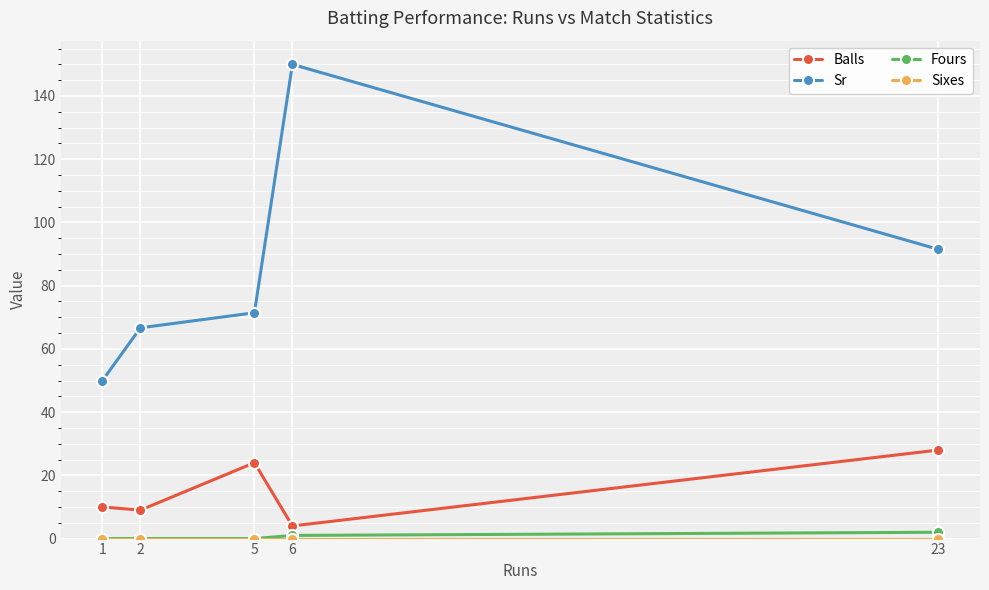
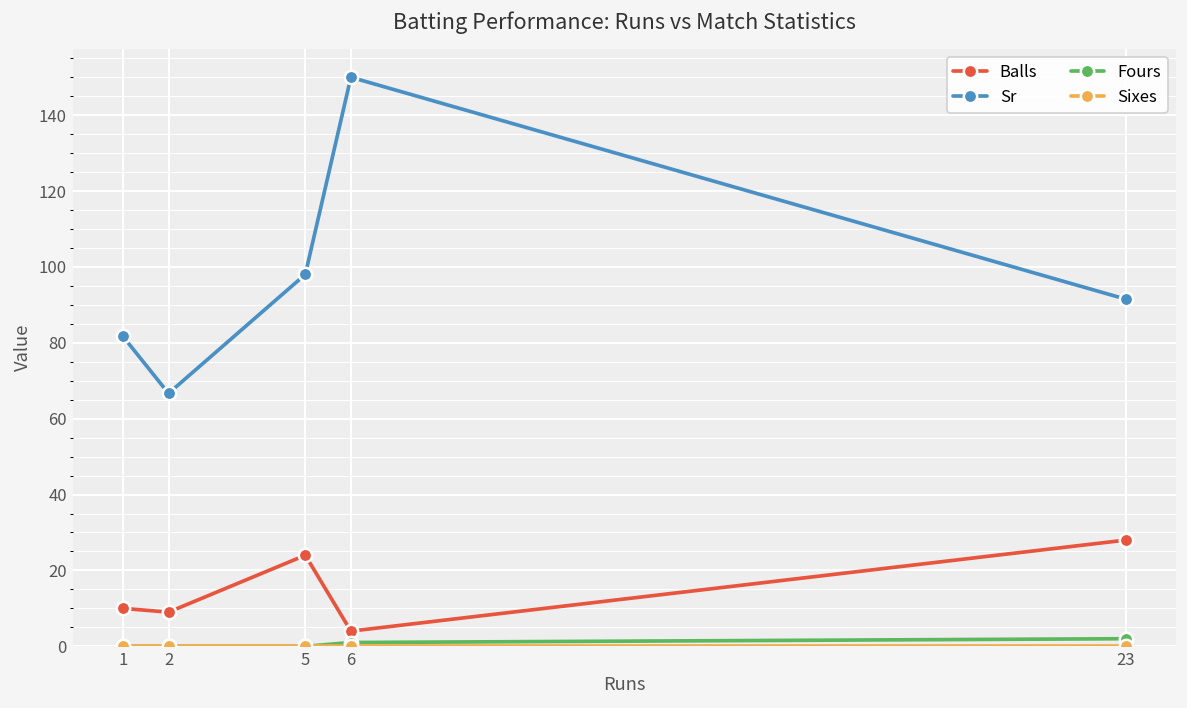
Sr, 1: 50 -> 82
Sr, 5: 71 -> 98
